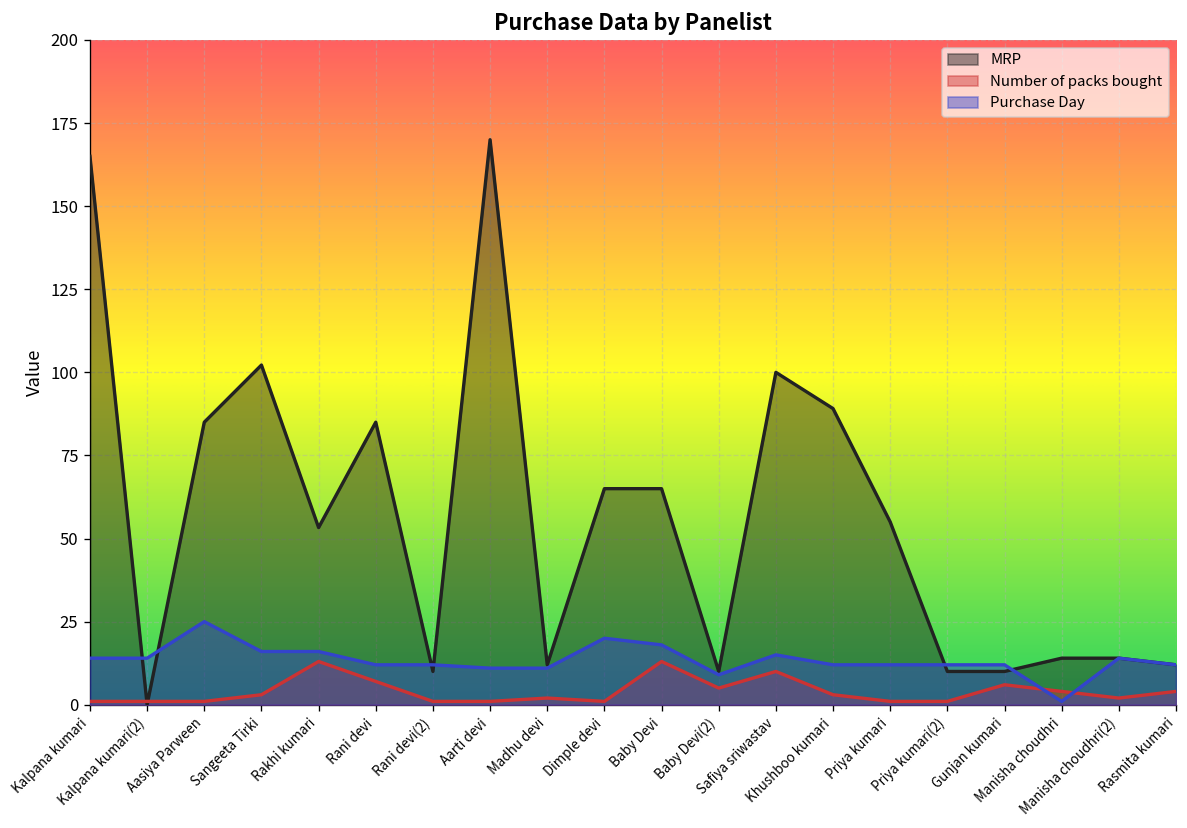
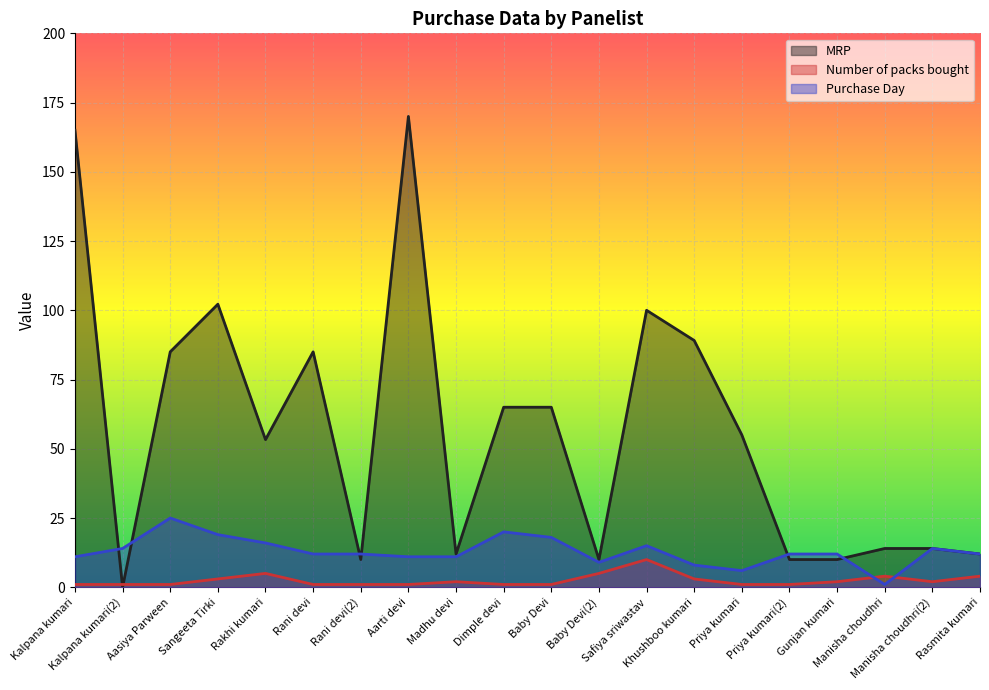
Purchase Day, Kalpana kumari: 14 -> 11
Purchase Day, Sangeeta Tirki: 16 -> 19
Number of packs bought, Rakhi kumari: 13 -> 5
Number of packs bought, Rani devi: 7 -> 1
Number of packs bought, Baby Devi: 13 -> 1
Purchase Day, Khushboo kumari: 12 -> 8
Purchase Day, Priya kumari: 12 -> 6
Number of packs bought, Gunjan kumari: 6 -> 2
